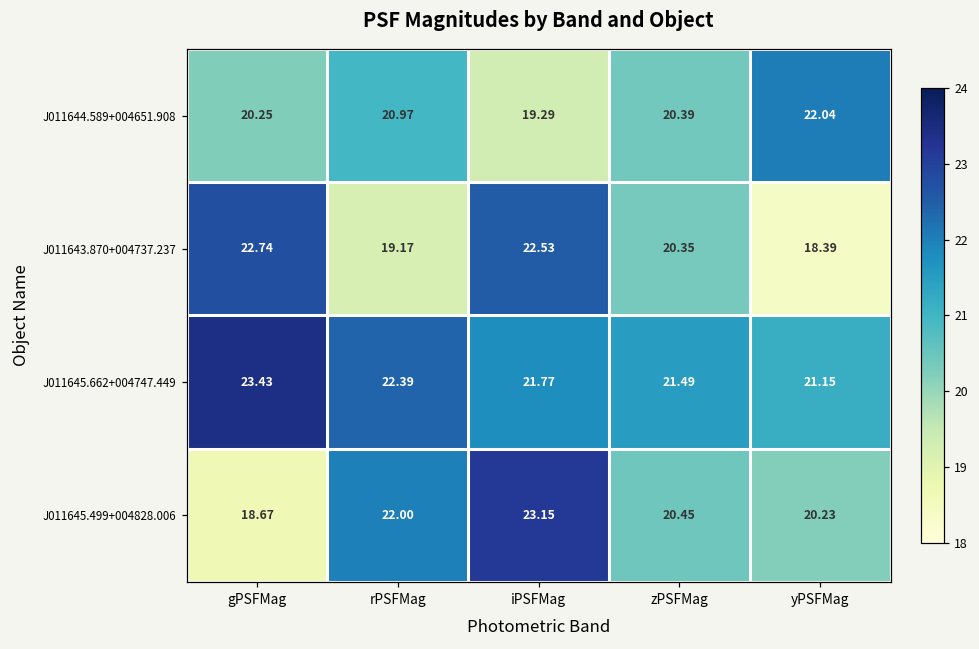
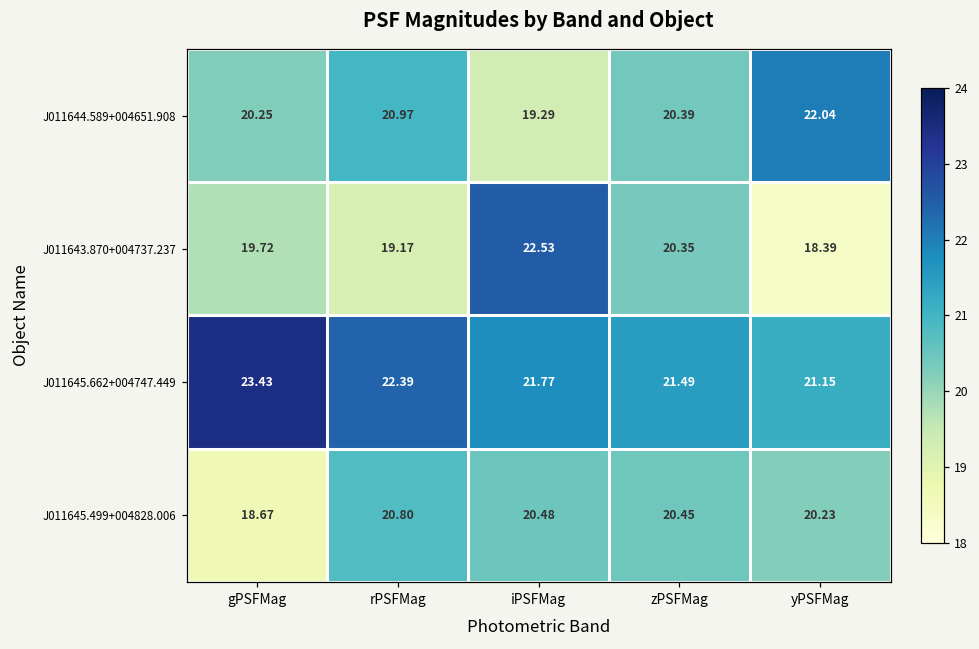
J011643.870+004737.237, gPSFMag: 22.74 -> 19.72
J011645.499+004828.006, rPSFMag: 22.00 -> 20.80
J011645.499+004828.006, iPSFMag: 23.15 -> 20.48
